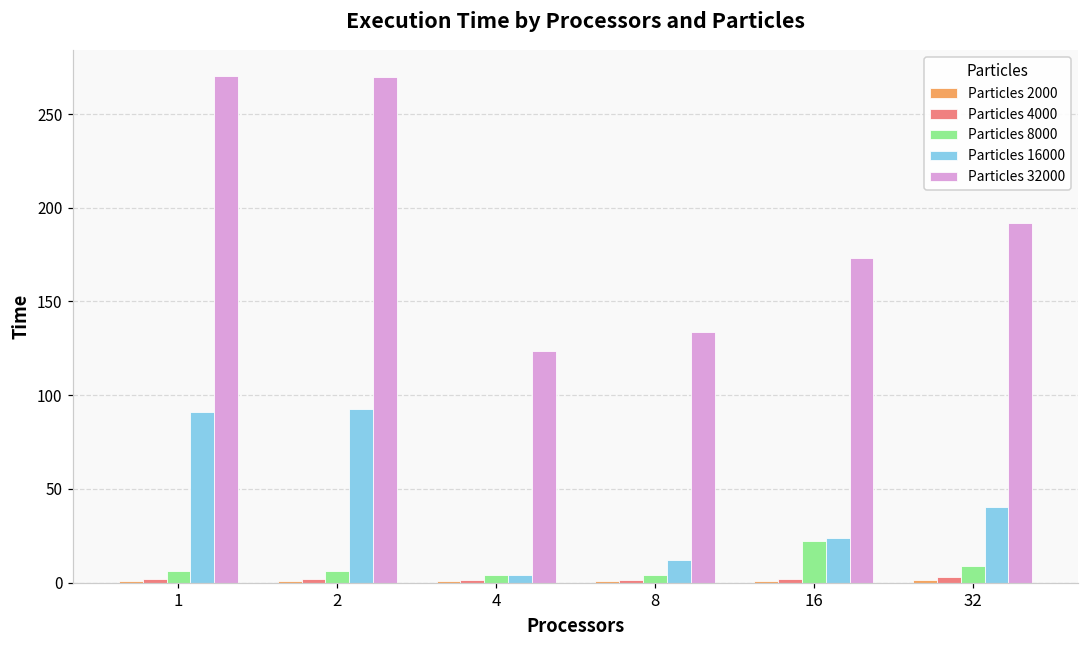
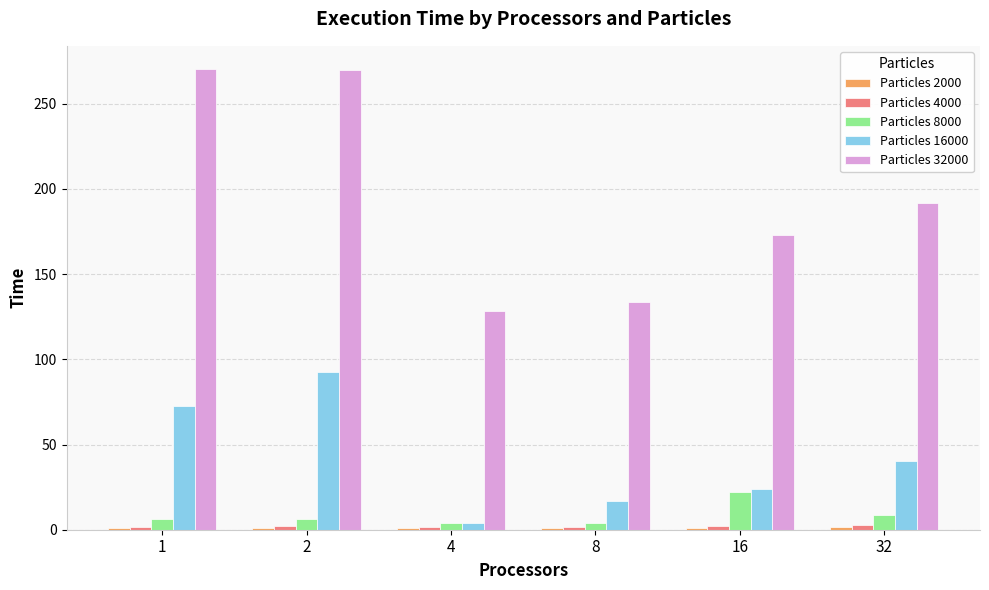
Particles 16000, 1: 91 -> 73
Particles 32000, 4: 124 -> 128
Particles 16000, 8: 12 -> 17
